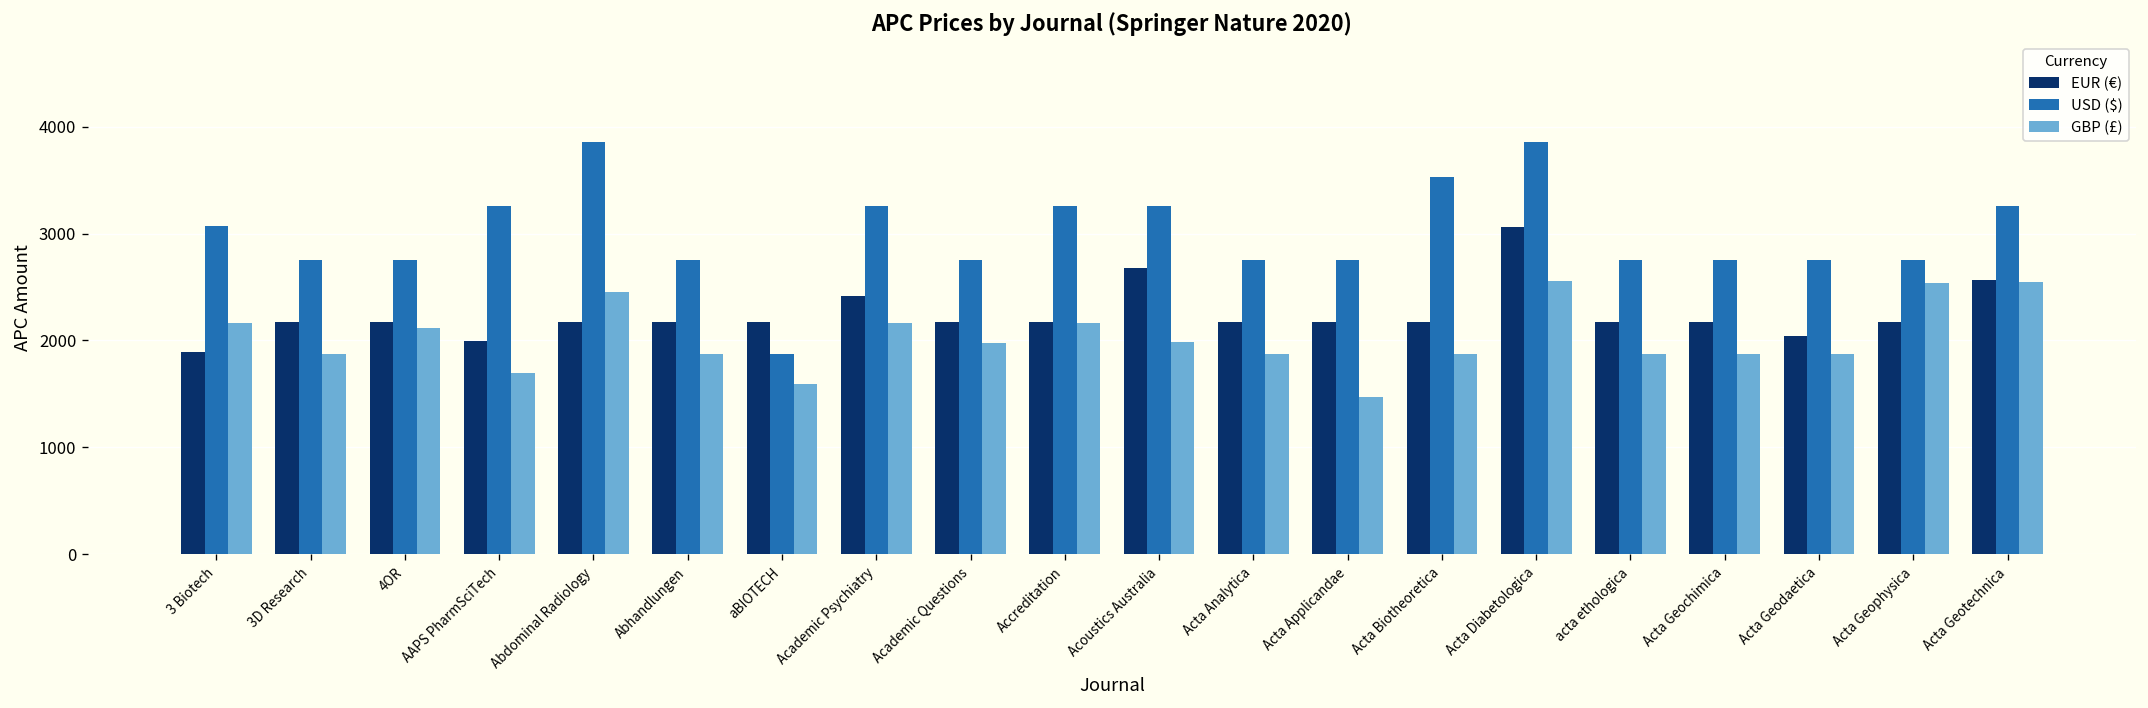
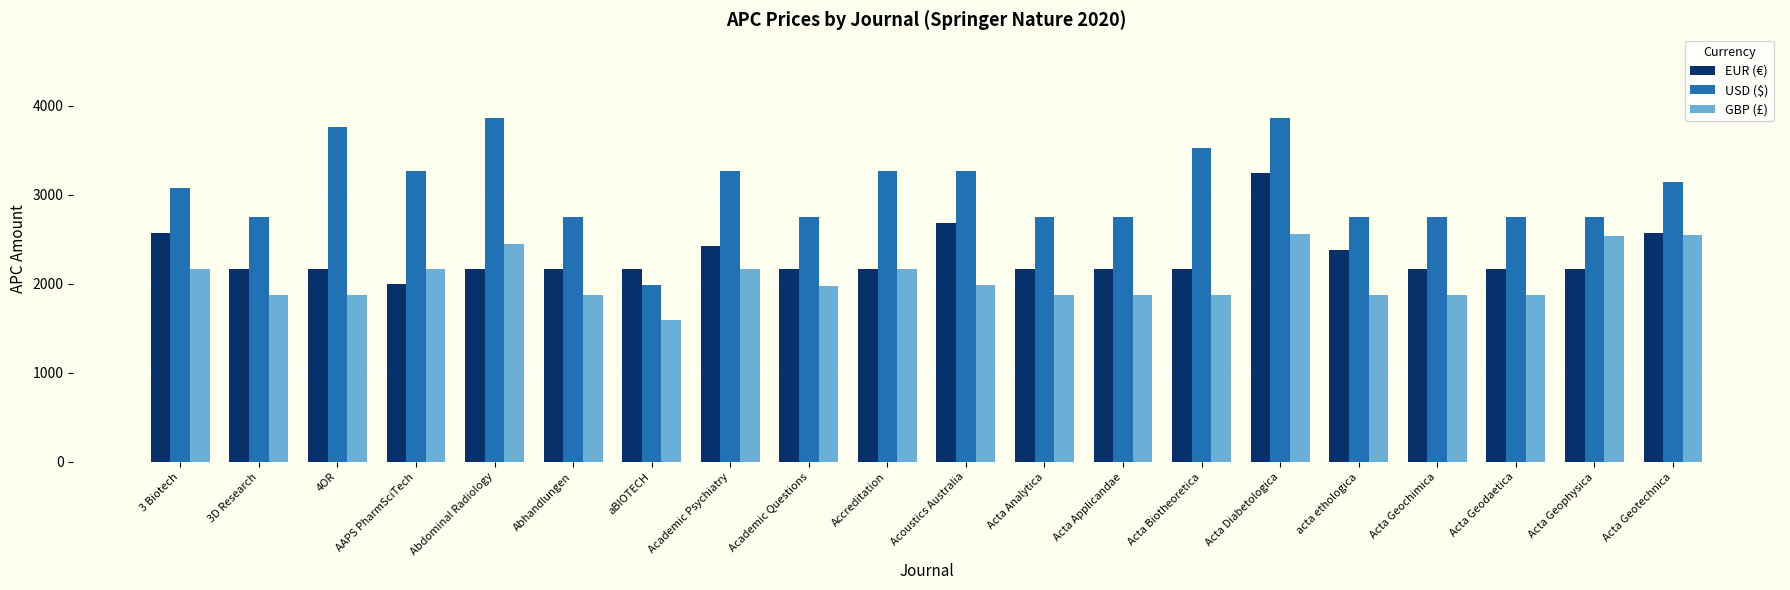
EUR (€), 3 Biotech: 1900 -> 2600
USD ($), 4OR: 2800 -> 3800
GBP (£), 4OR: 2100 -> 1900
GBP (£), AAPS PharmSciTech: 1700 -> 2200
USD ($), aBIOTECH: 1900 -> 2000
GBP (£), Acta Applicandae: 1500 -> 1900
EUR (€), Acta Diabetologica: 3100 -> 3200
EUR (€), acta ethologica: 2200 -> 2400
EUR (€), Acta Geodaetica: 2000 -> 2200
USD ($), Acta Geotechnica: 3300 -> 3100
